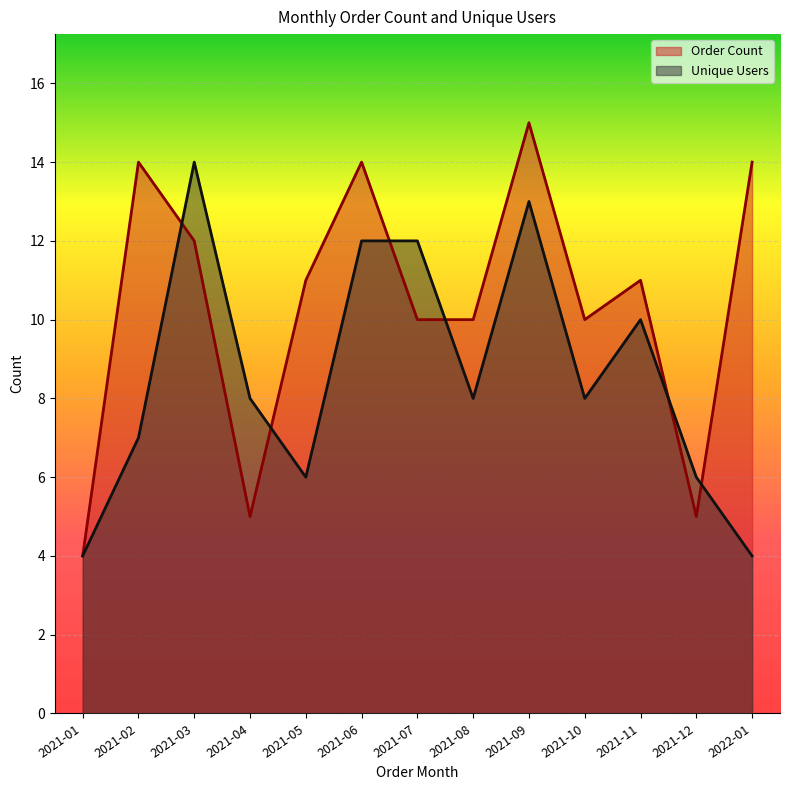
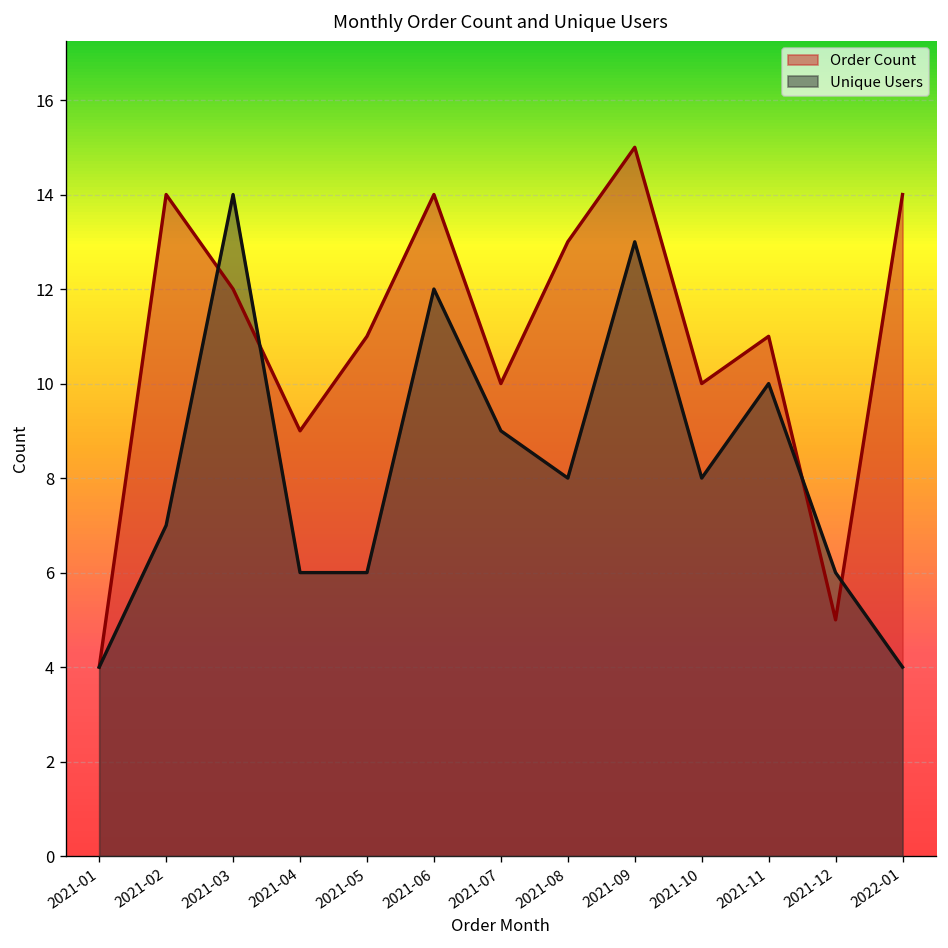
Order Count, 2021-04: 5 -> 9
Unique Users, 2021-04: 8 -> 6
Unique Users, 2021-07: 12 -> 9
Order Count, 2021-08: 10 -> 13
